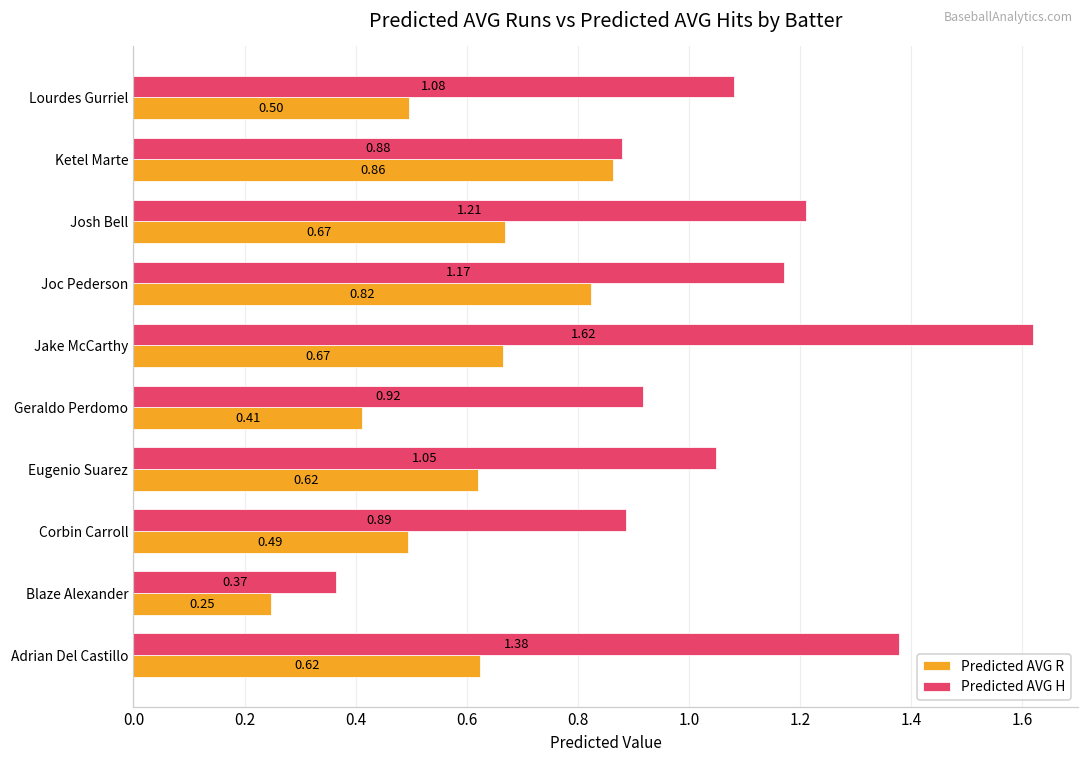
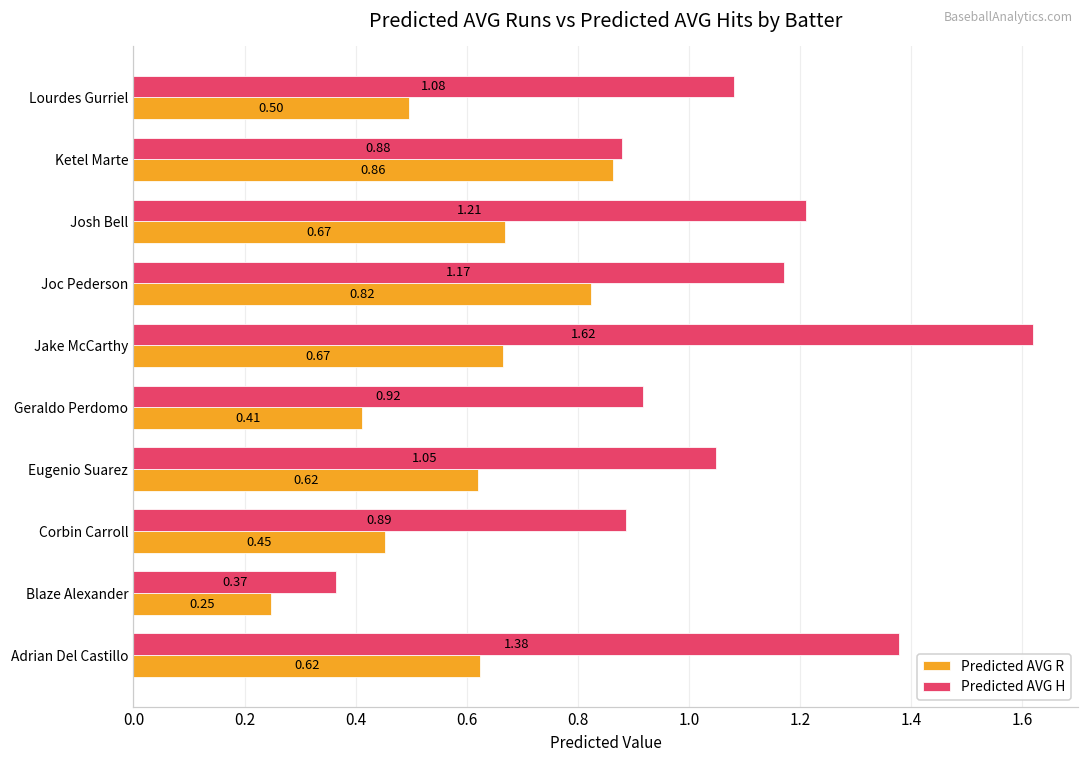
Predicted AVG R, Corbin Carroll: 0.49 -> 0.45
